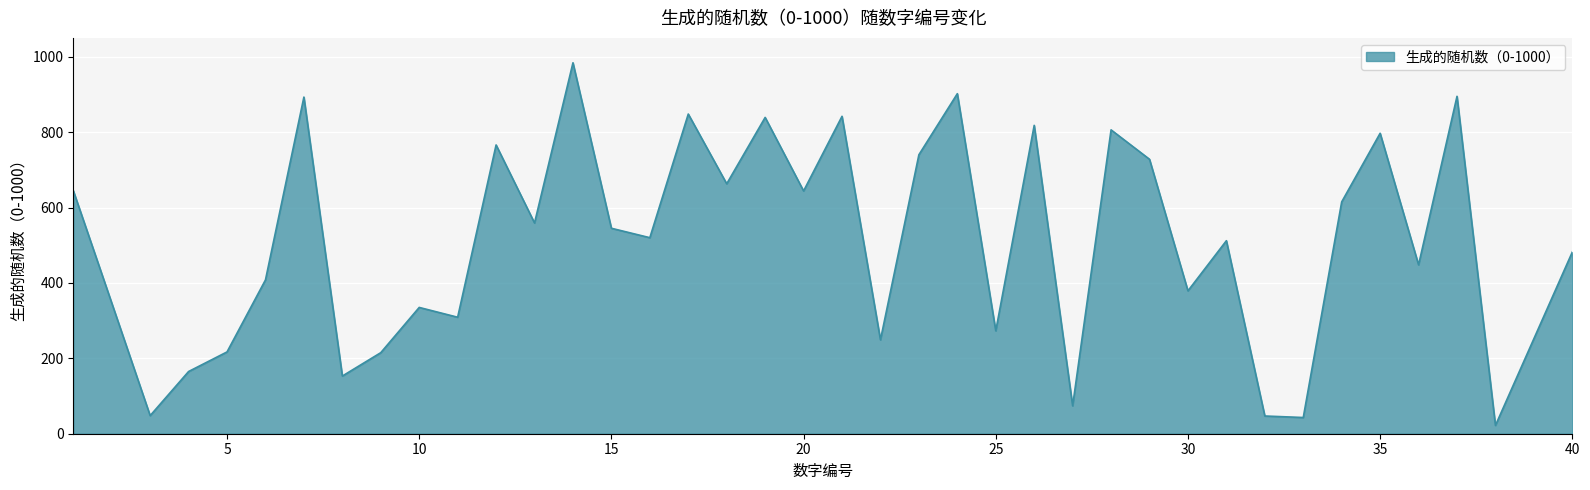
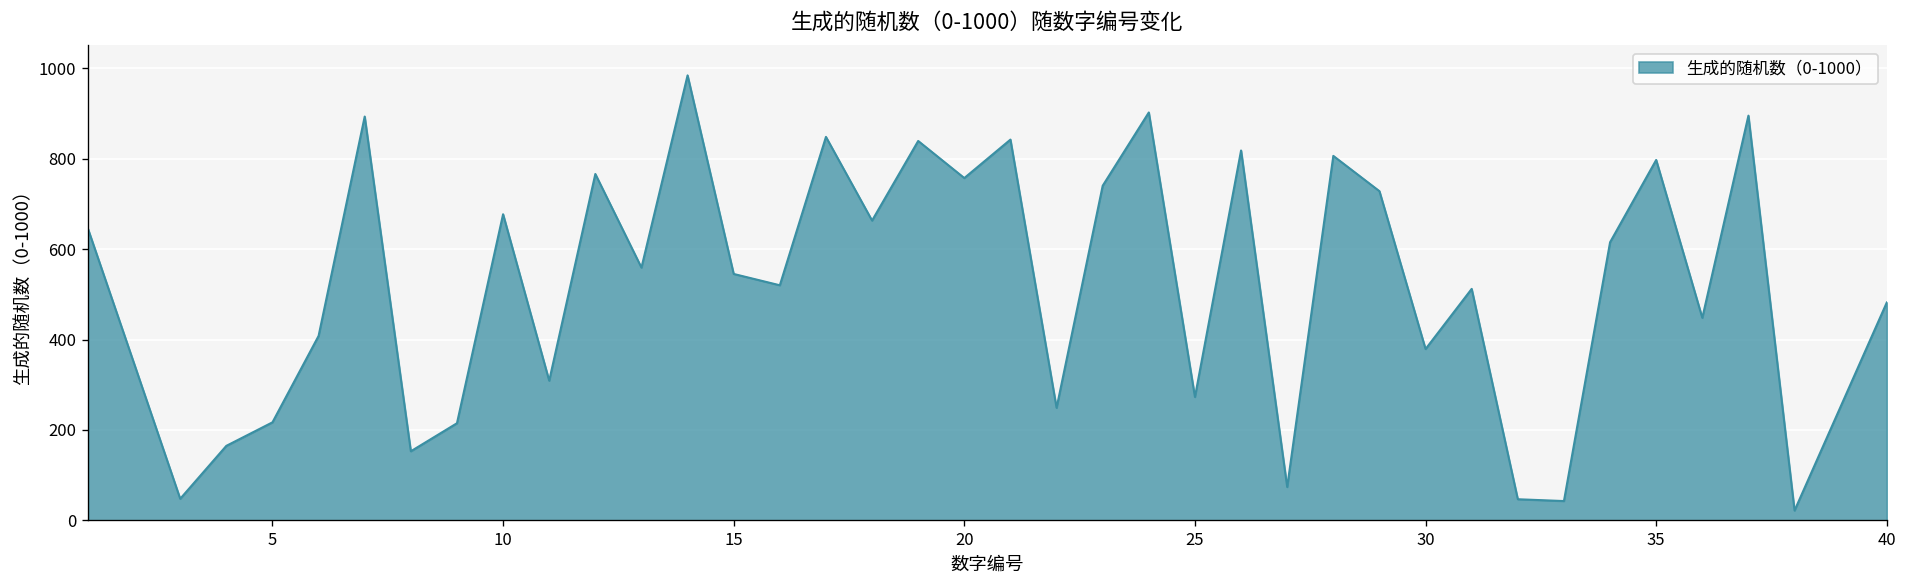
10: 340 -> 680
20: 640 -> 760
